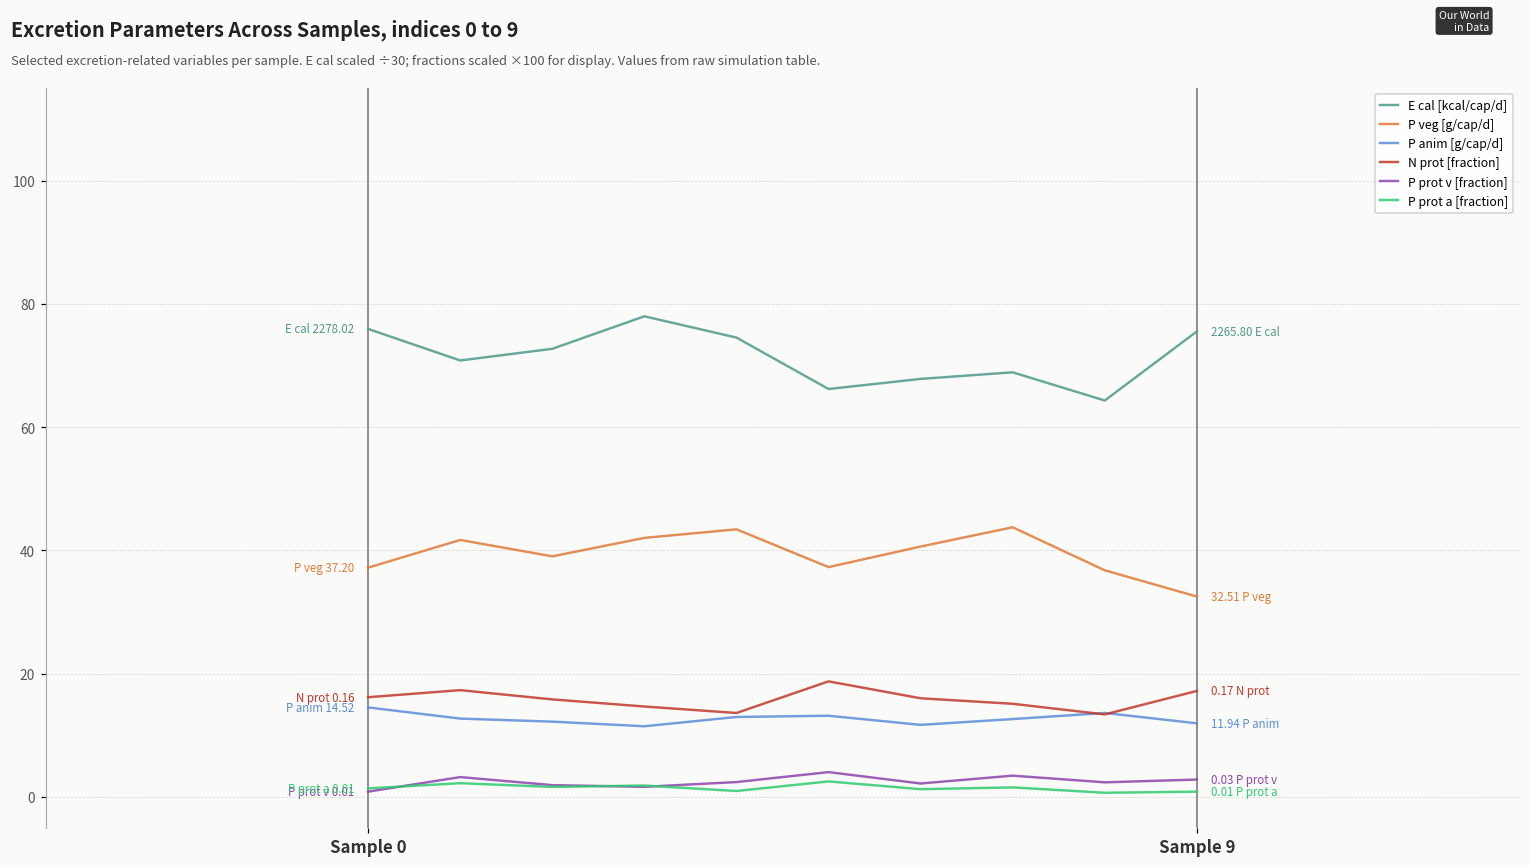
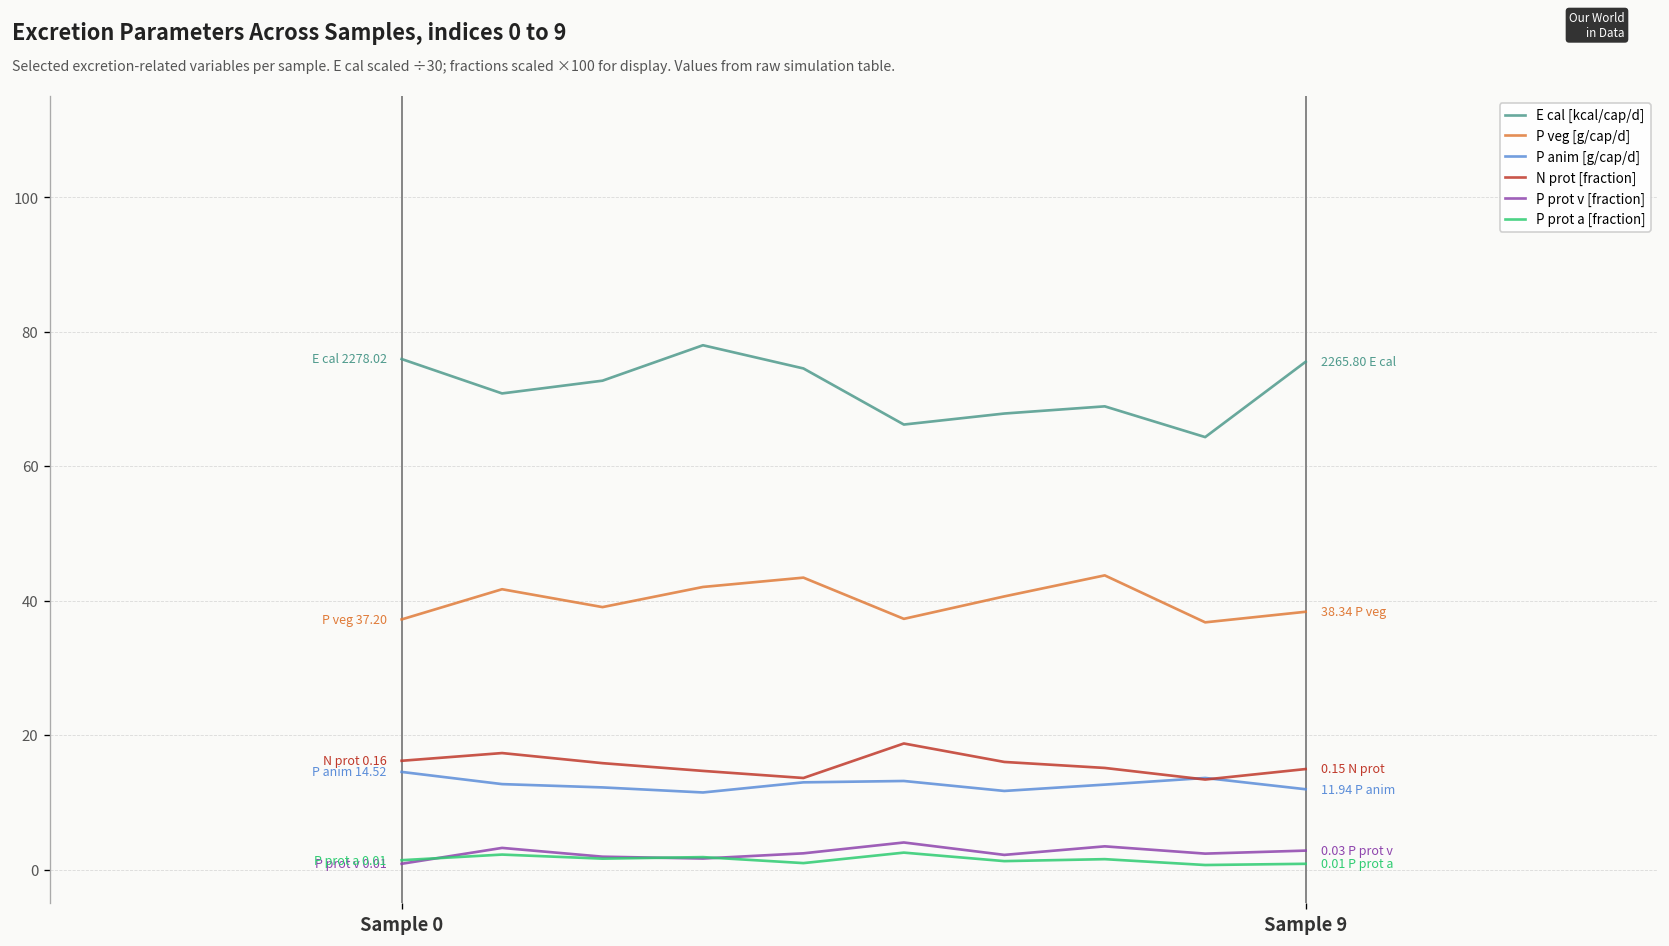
P veg [g/cap/d], Sample 9: 32.51 -> 38.34
N prot [fraction], Sample 9: 0.17 -> 0.15
